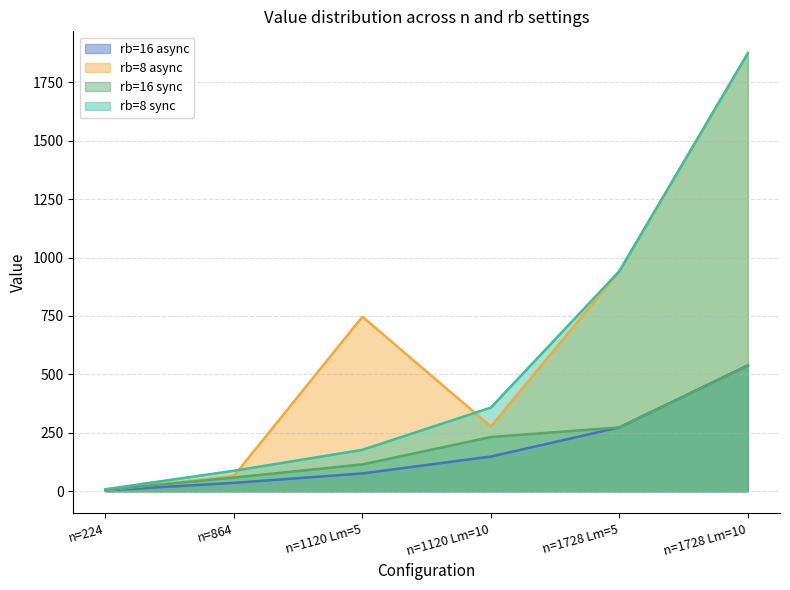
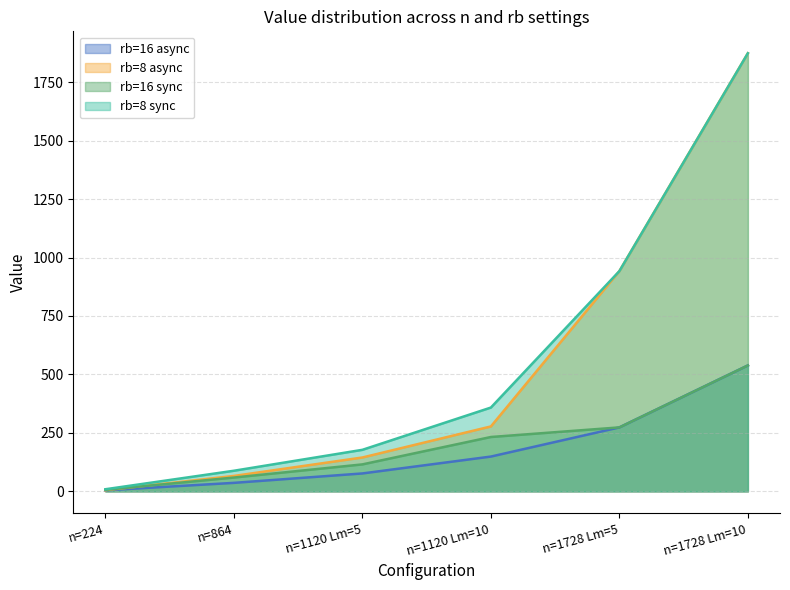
rb=8 async, n=1120 Lm=5: 750 -> 140
